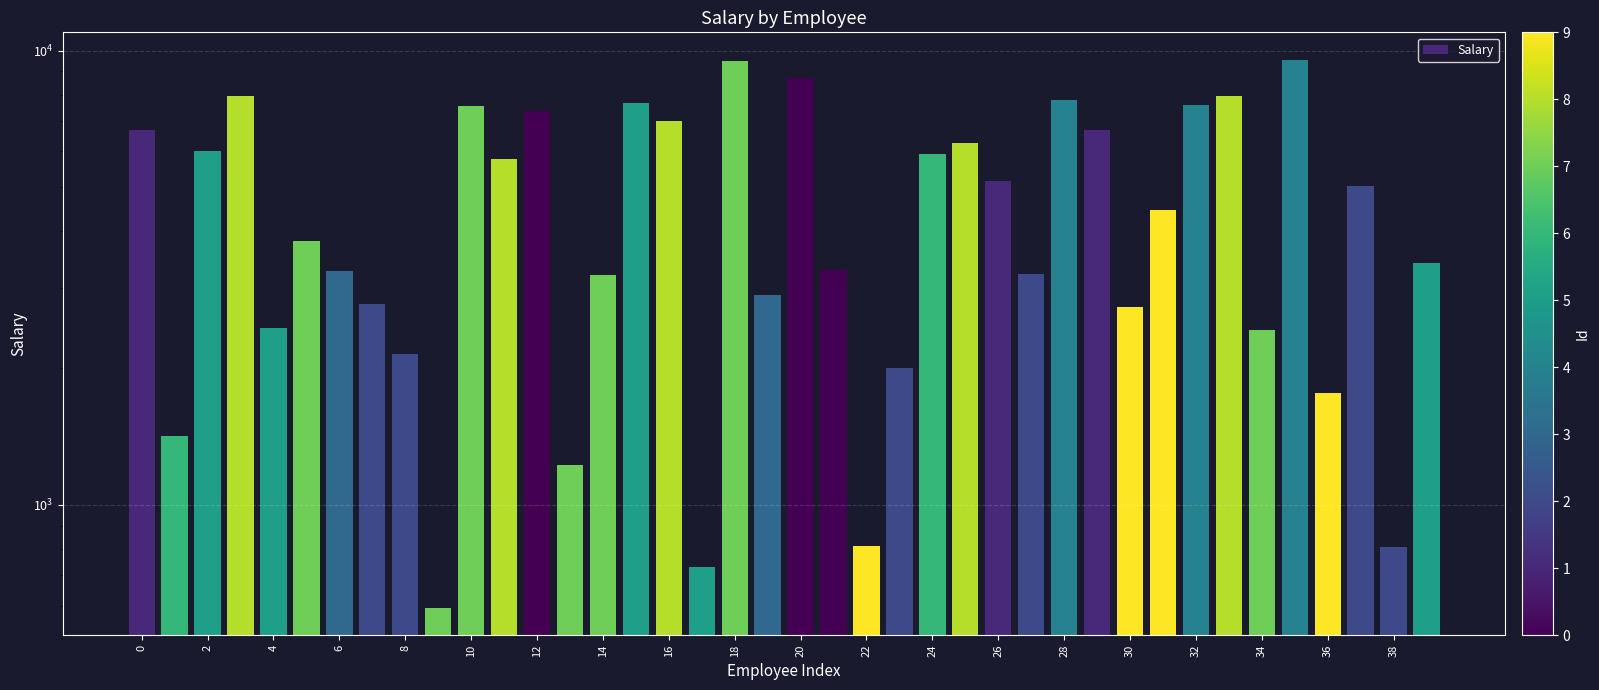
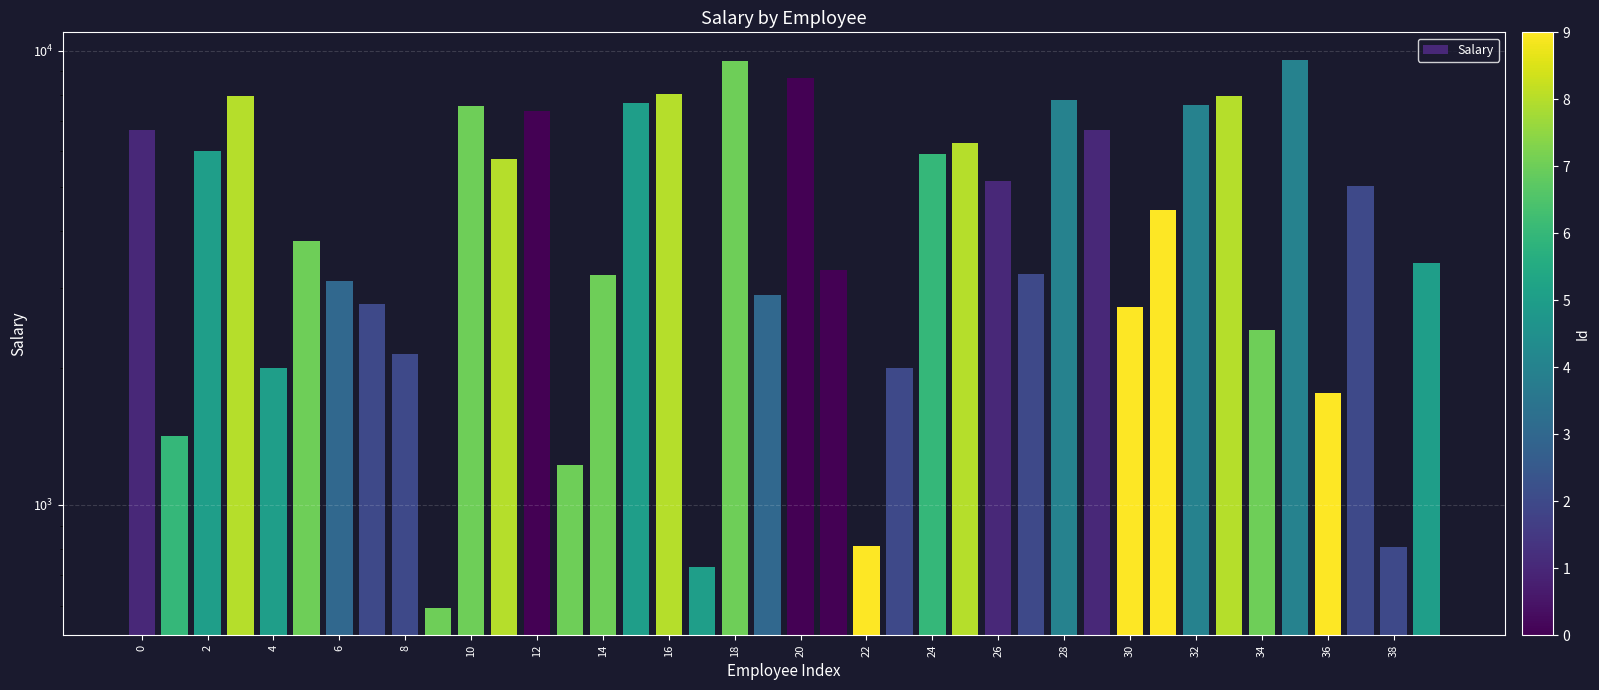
4: 2400 -> 2000
6: 3300 -> 3100
16: 7000 -> 8000
